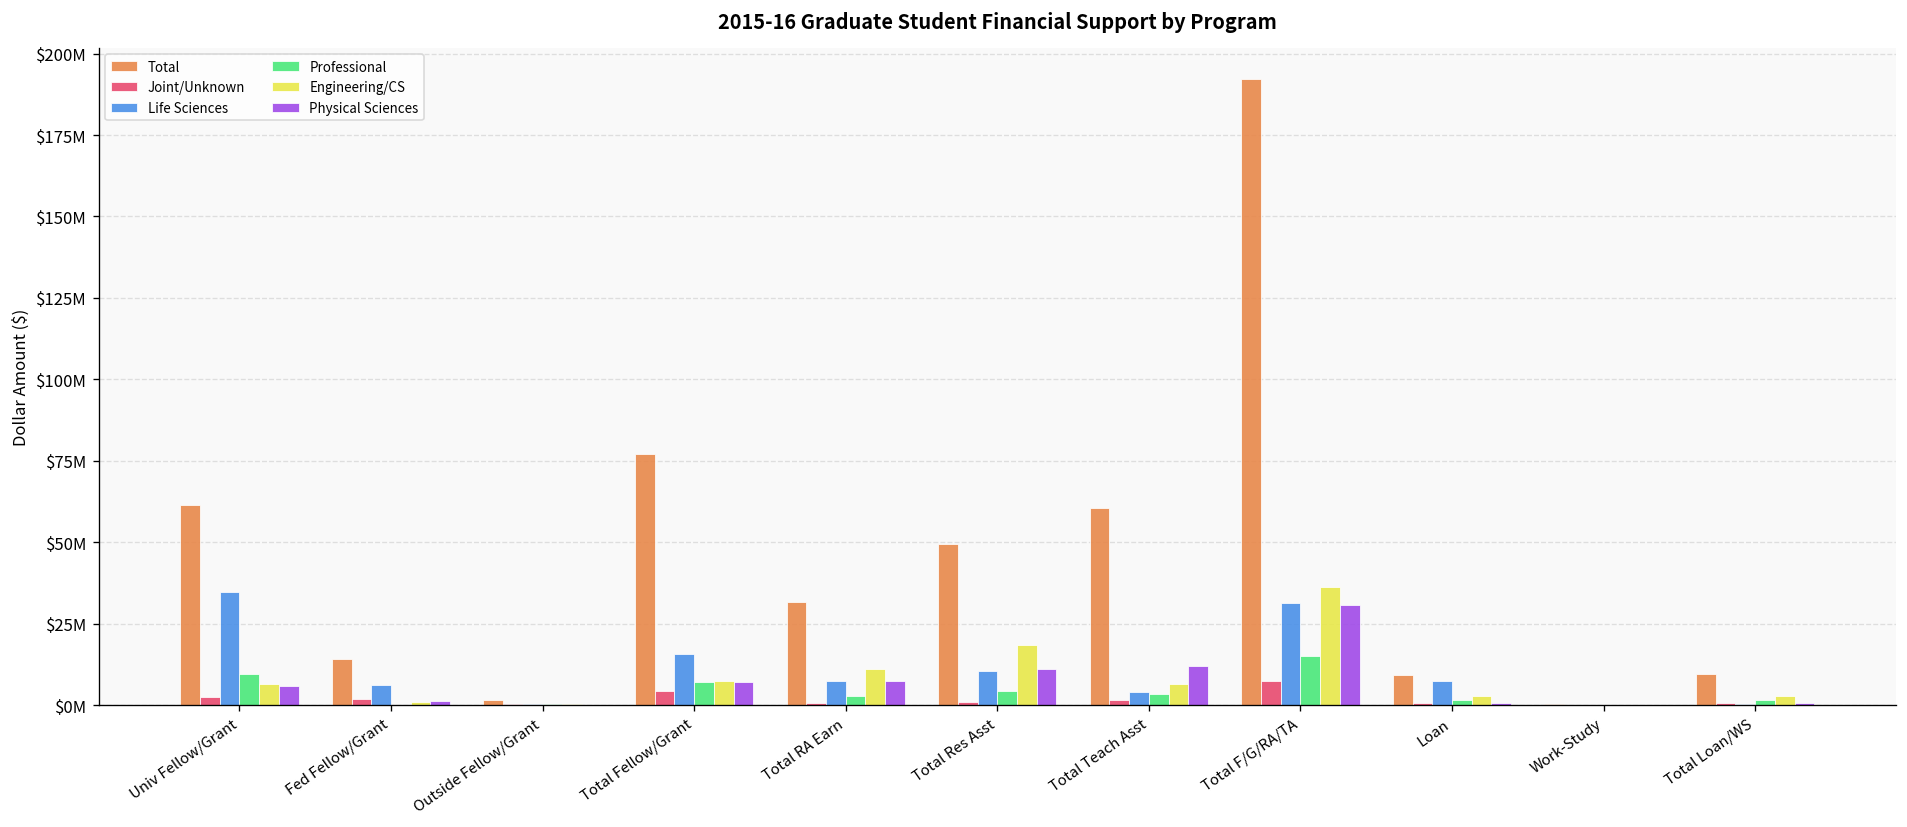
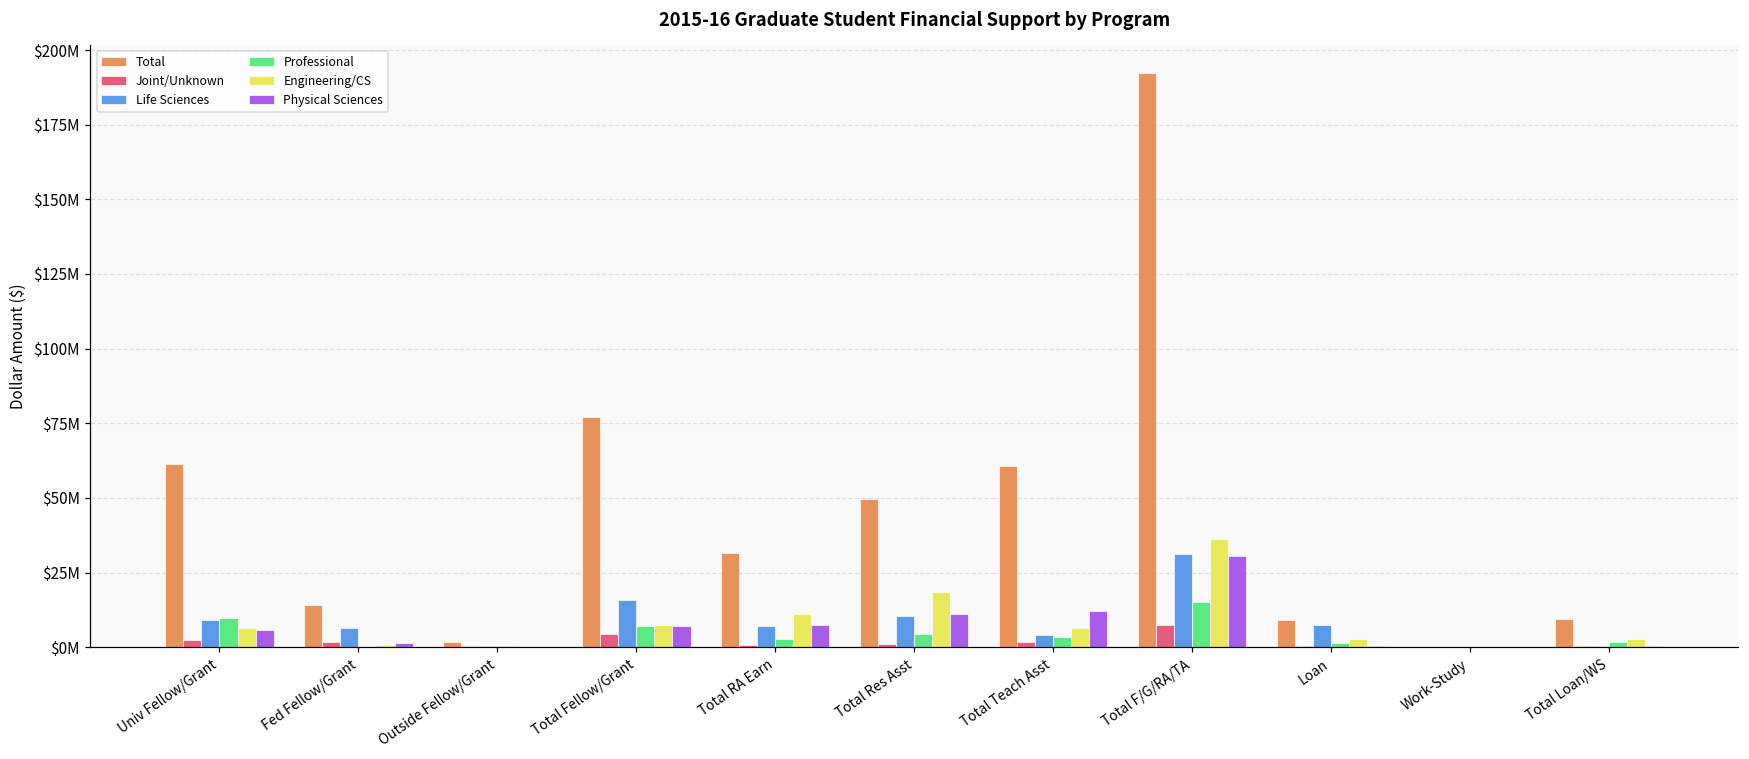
Life Sciences, Univ Fellow/Grant: $35000000 -> $9000000
